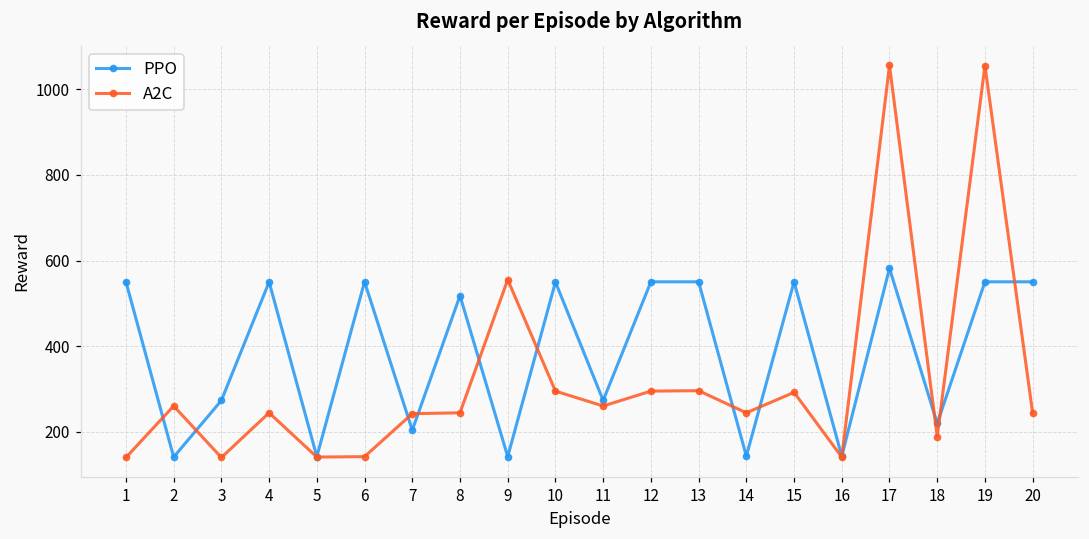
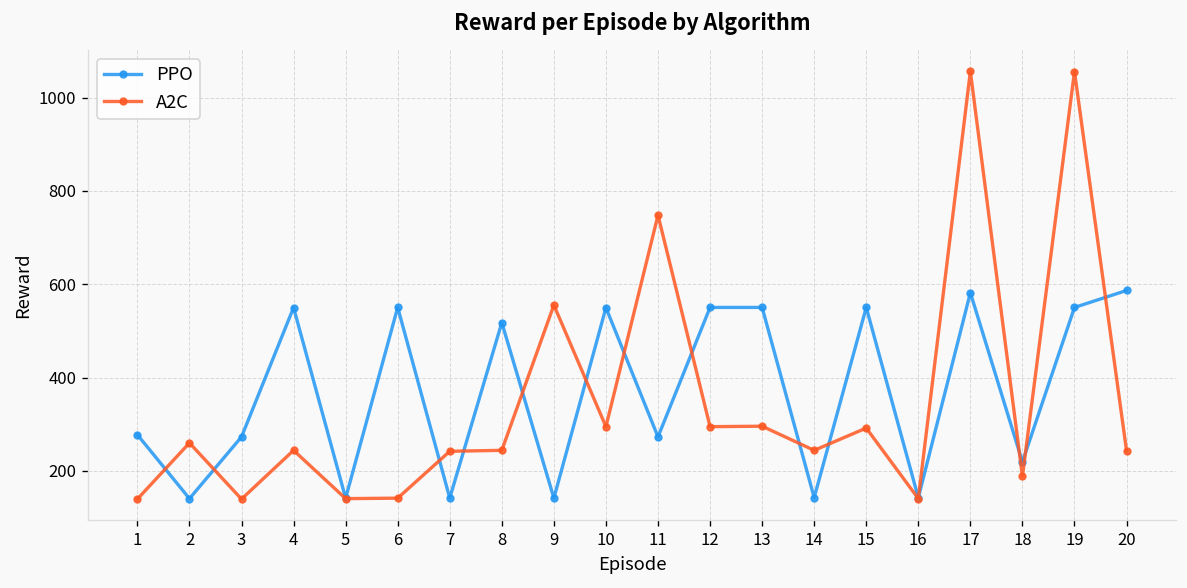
PPO, 1: 550 -> 280
PPO, 7: 200 -> 140
A2C, 11: 260 -> 750
PPO, 20: 550 -> 590
